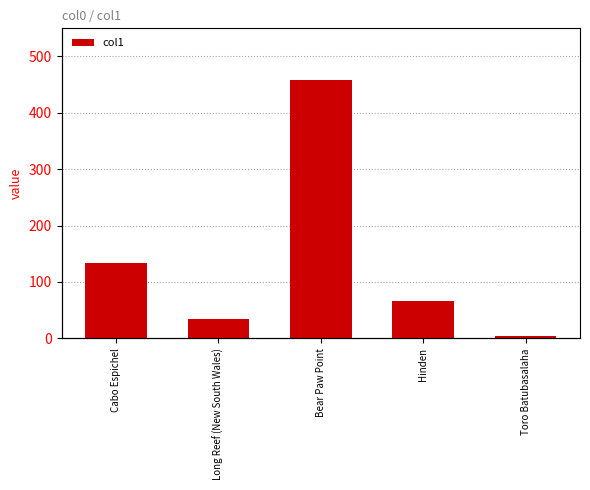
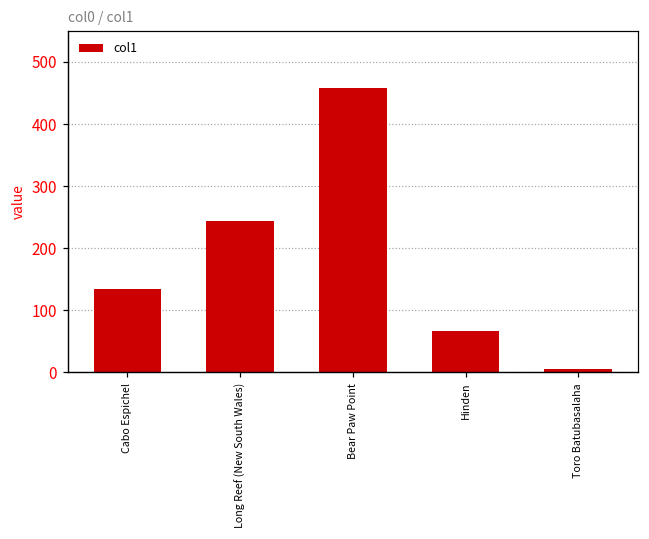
Long Reef (New South Wales): 40 -> 240
